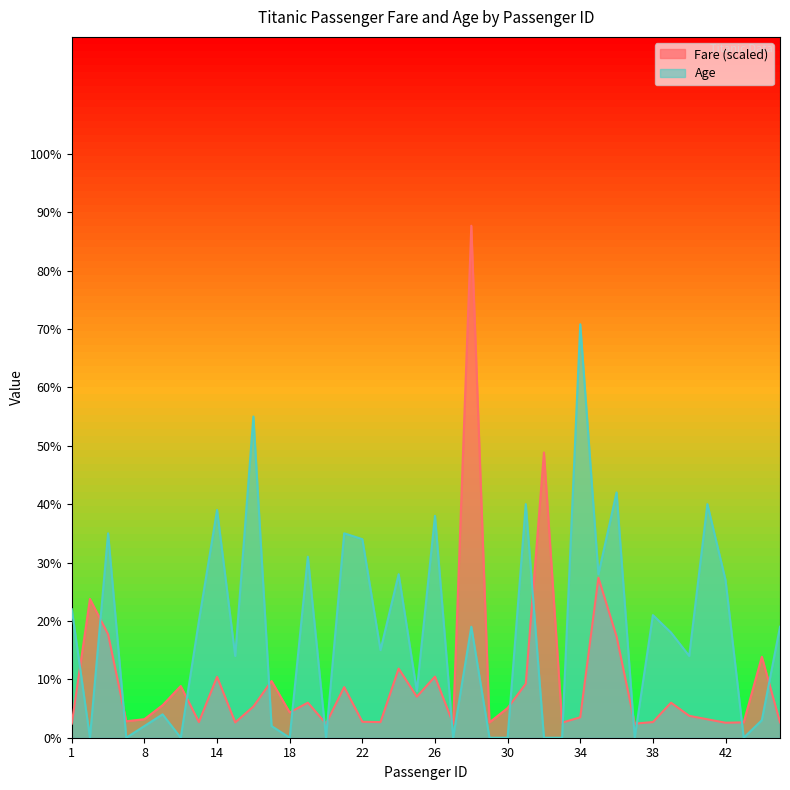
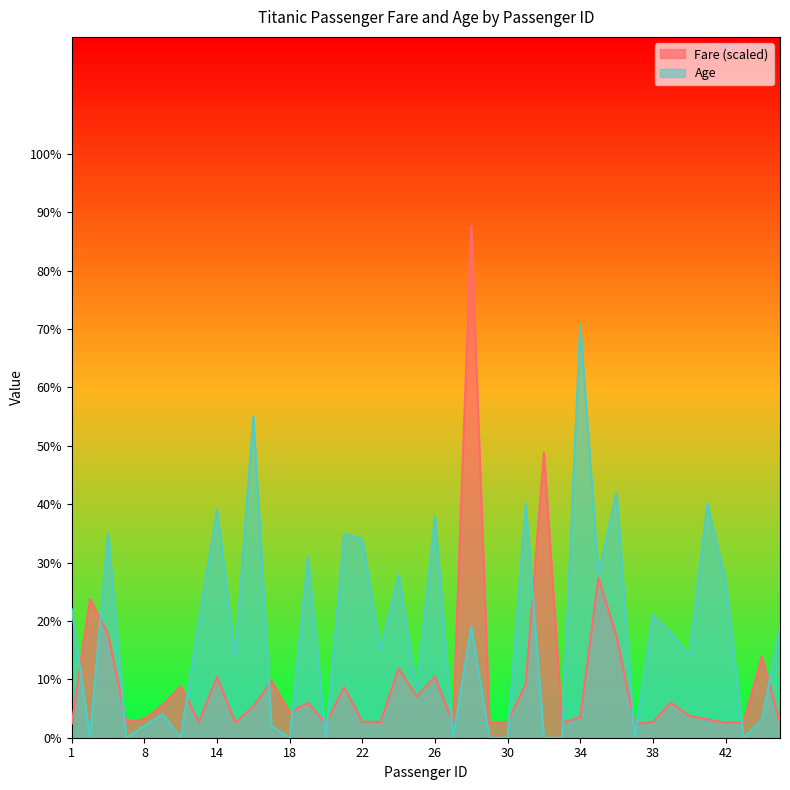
Fare (scaled), 30: 5% -> 3%
